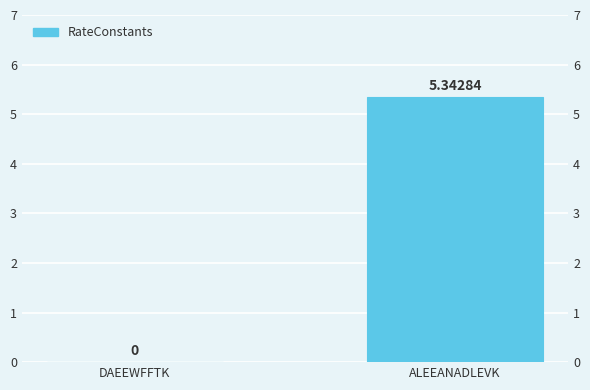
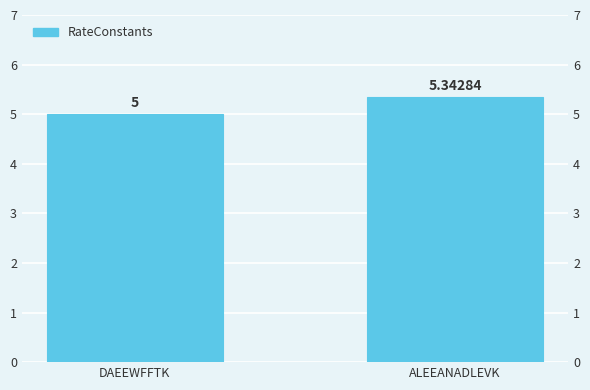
DAEEWFFTK: 0 -> 5
